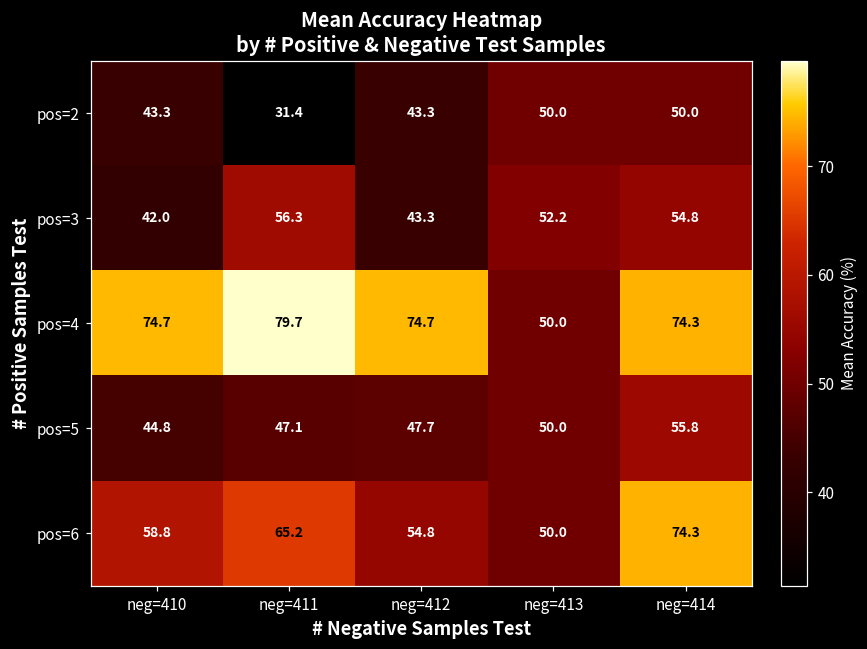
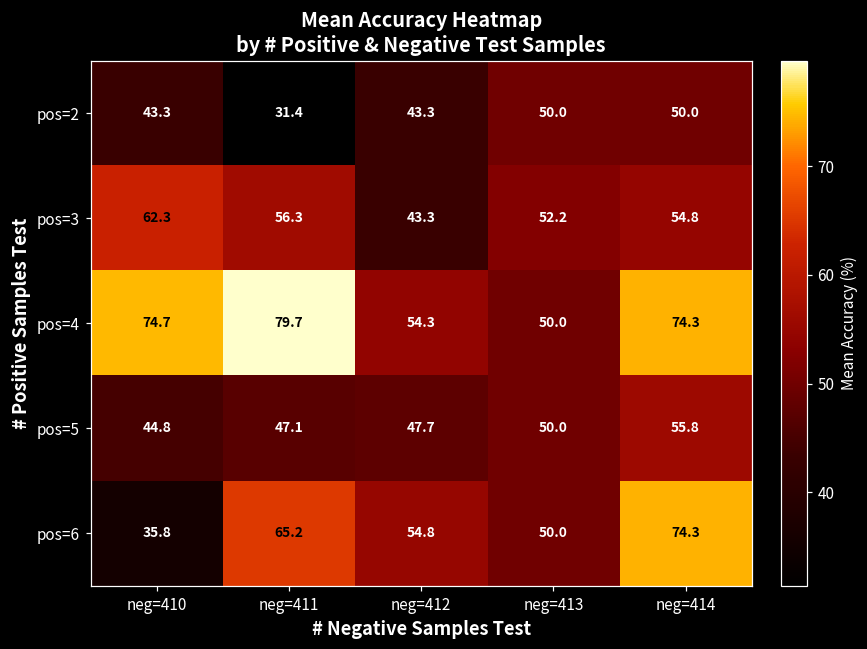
pos=3, neg=410: 42.0 -> 62.3
pos=4, neg=412: 74.7 -> 54.3
pos=6, neg=410: 58.8 -> 35.8
